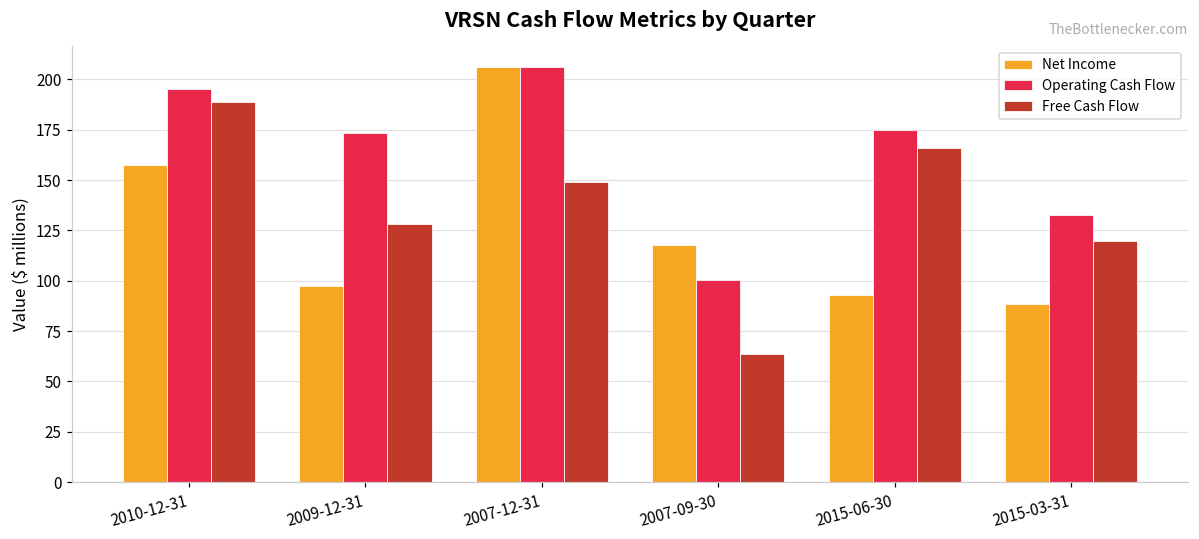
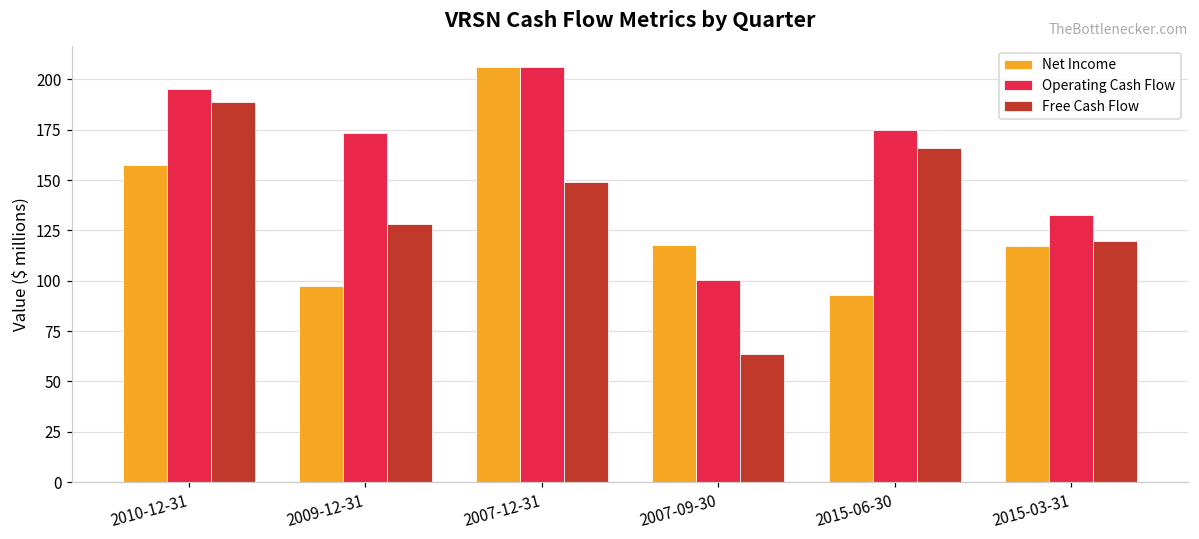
Net Income, 2015-03-31: 88 -> 117
